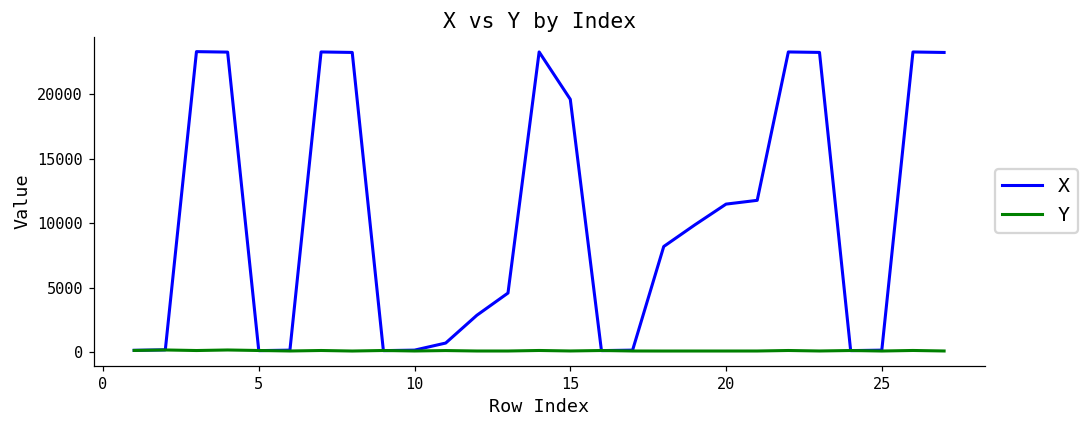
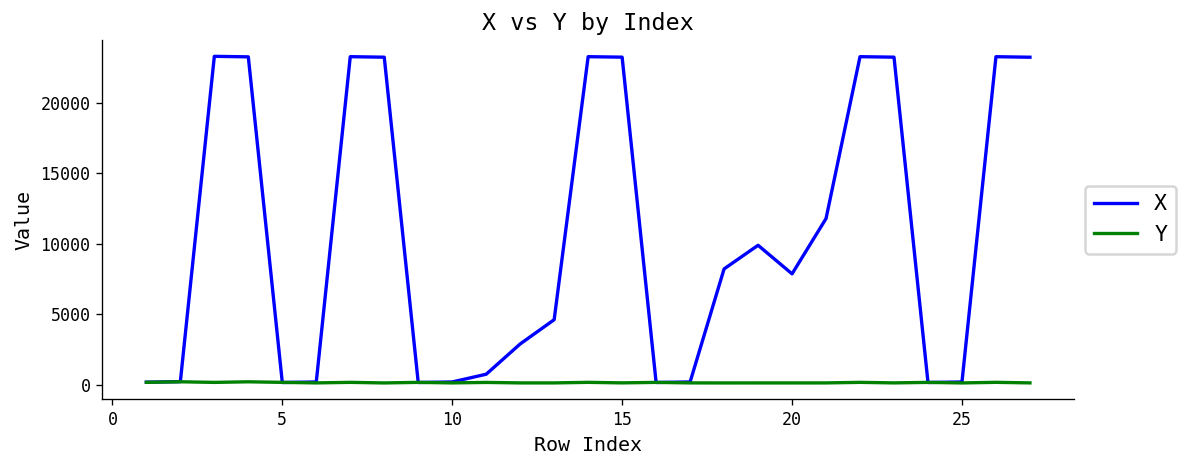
X, 15: 19600 -> 23200
X, 20: 11500 -> 7900
